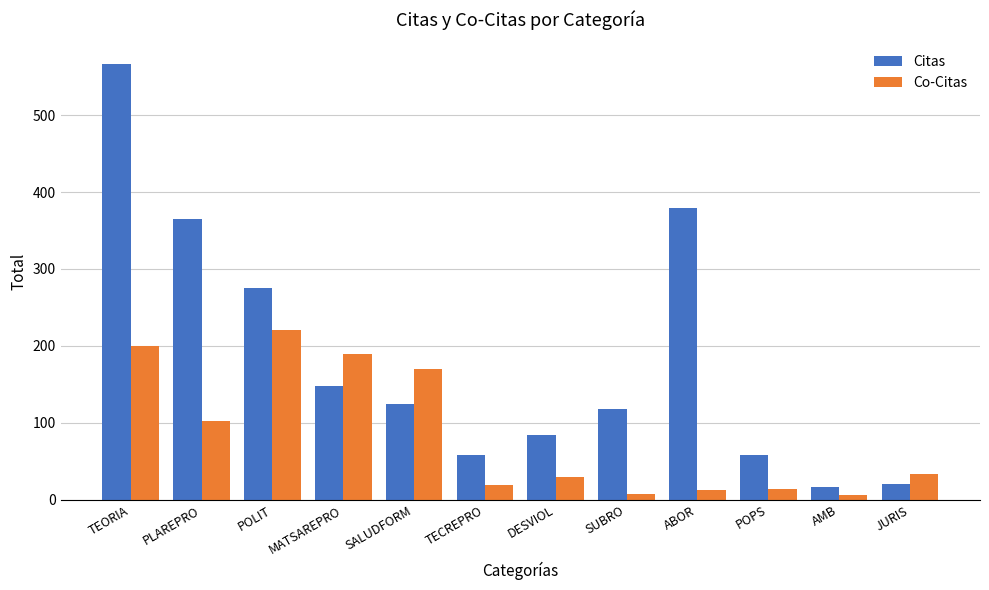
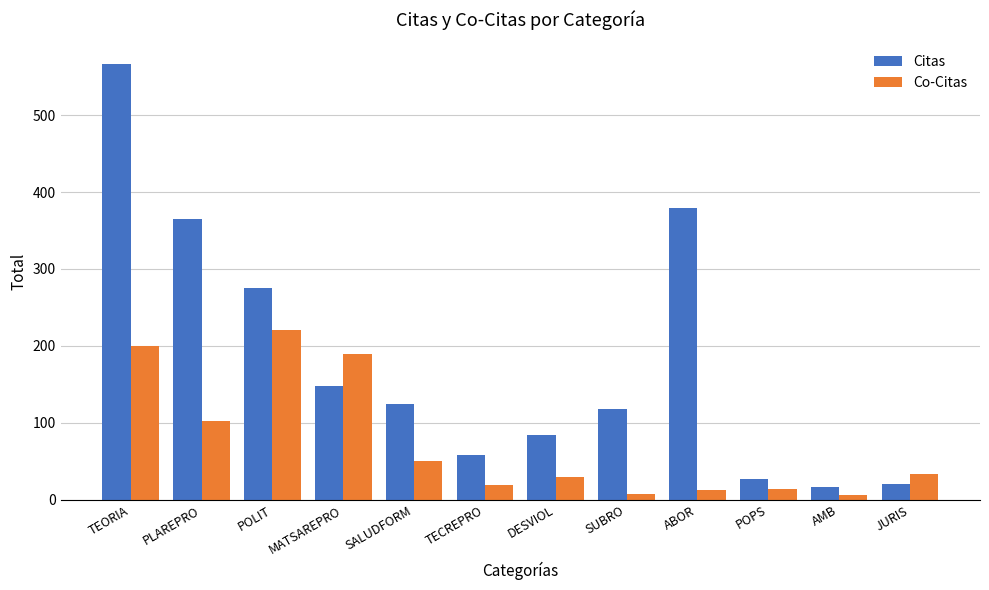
Co-Citas, SALUDFORM: 170 -> 50
Citas, POPS: 60 -> 30
